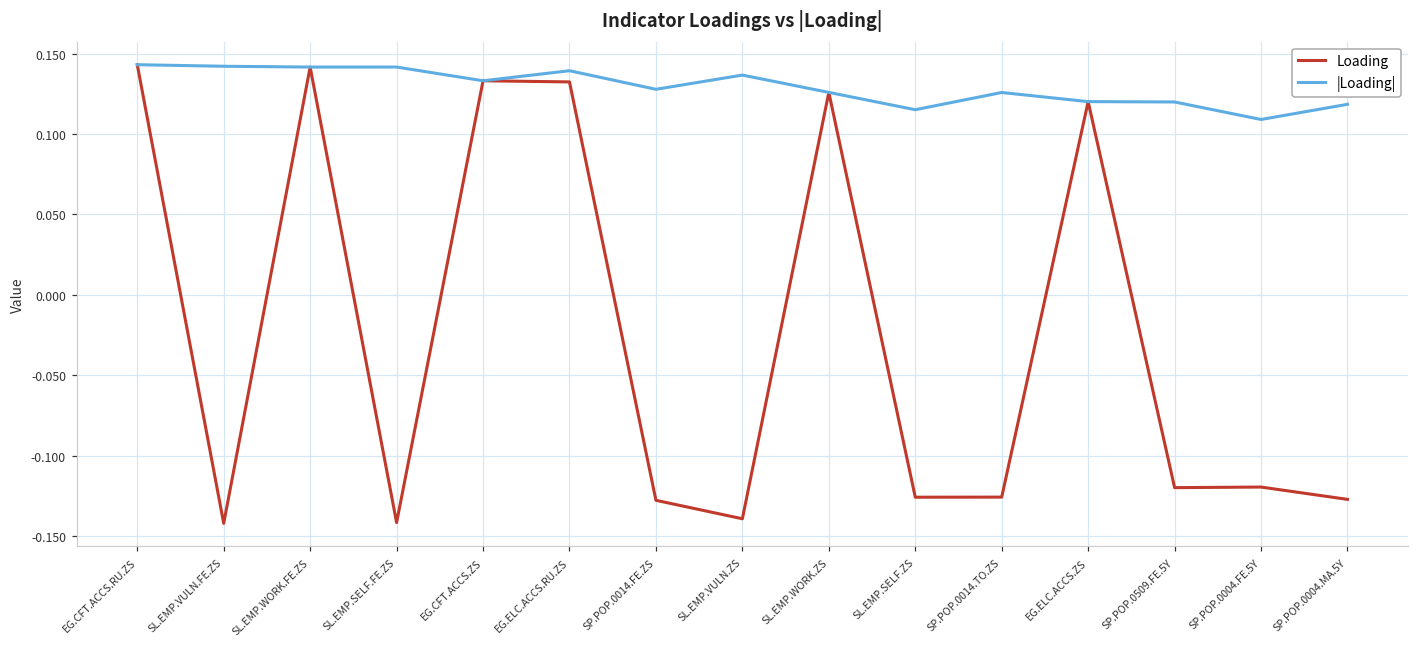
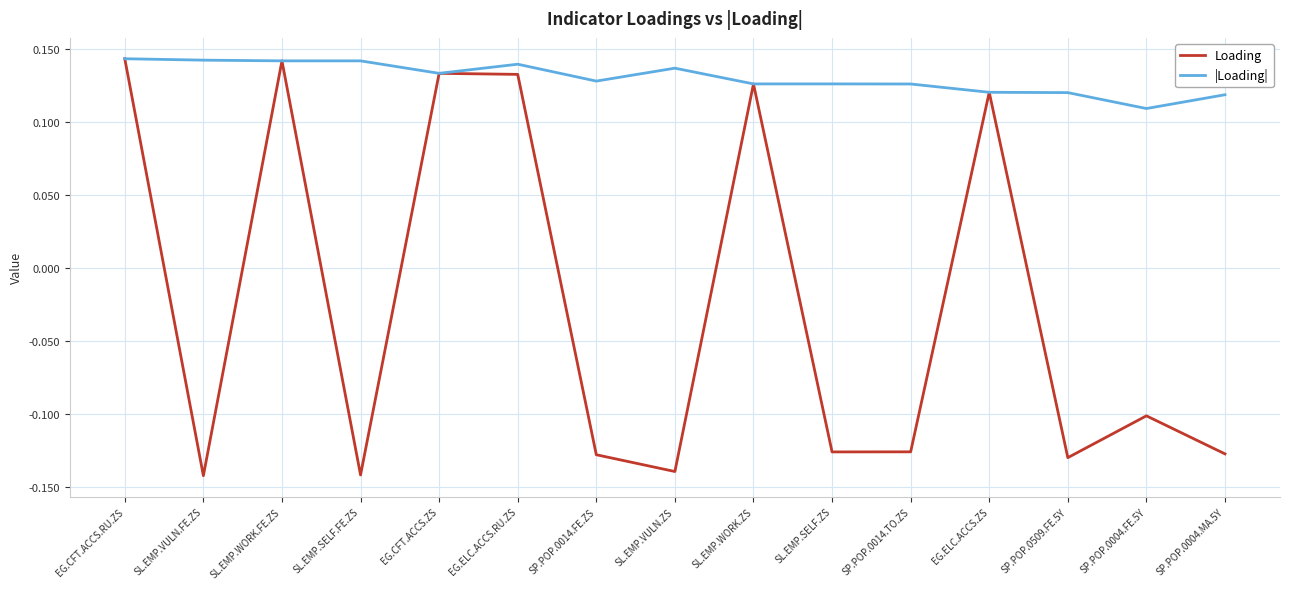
|Loading|, SL.EMP.SELF.ZS: 0.115 -> 0.126
Loading, SP.POP.0509.FE.5Y: -0.120 -> -0.130
Loading, SP.POP.0004.FE.5Y: -0.120 -> -0.101
